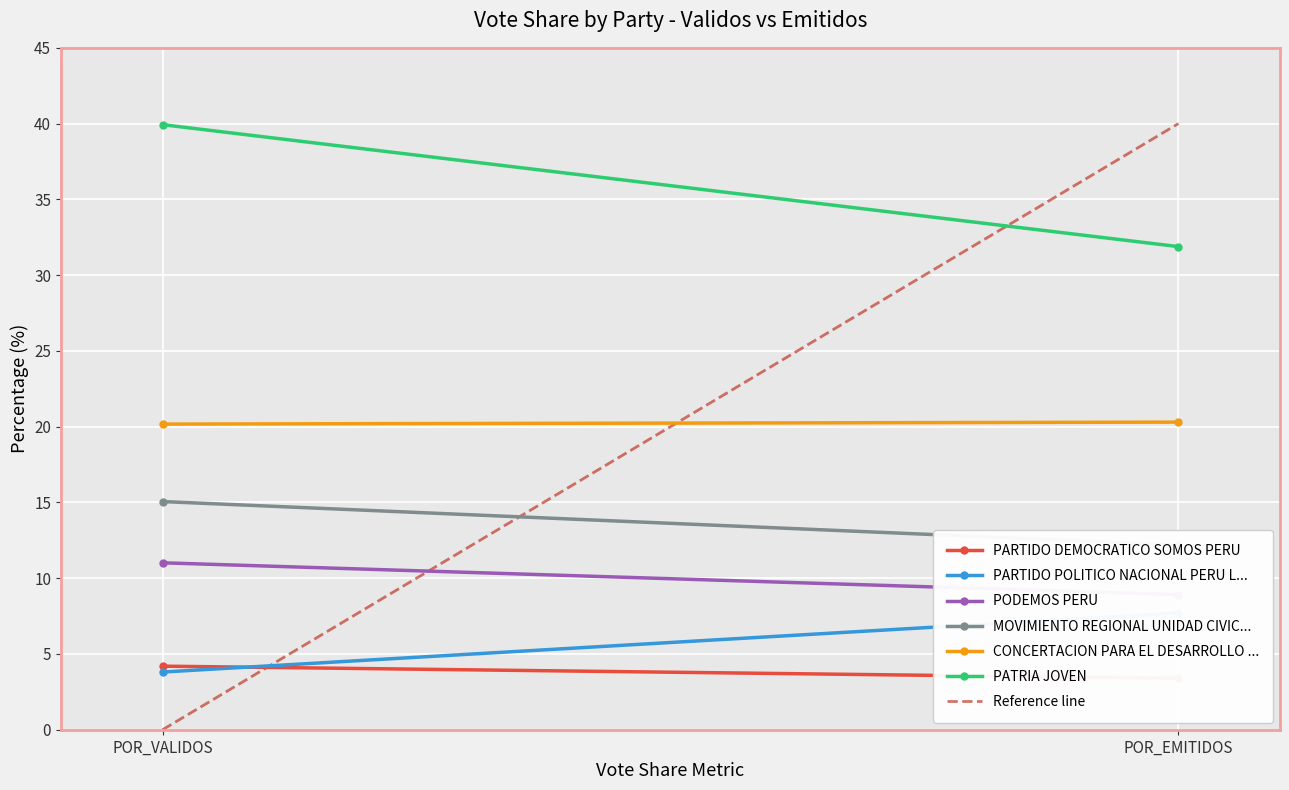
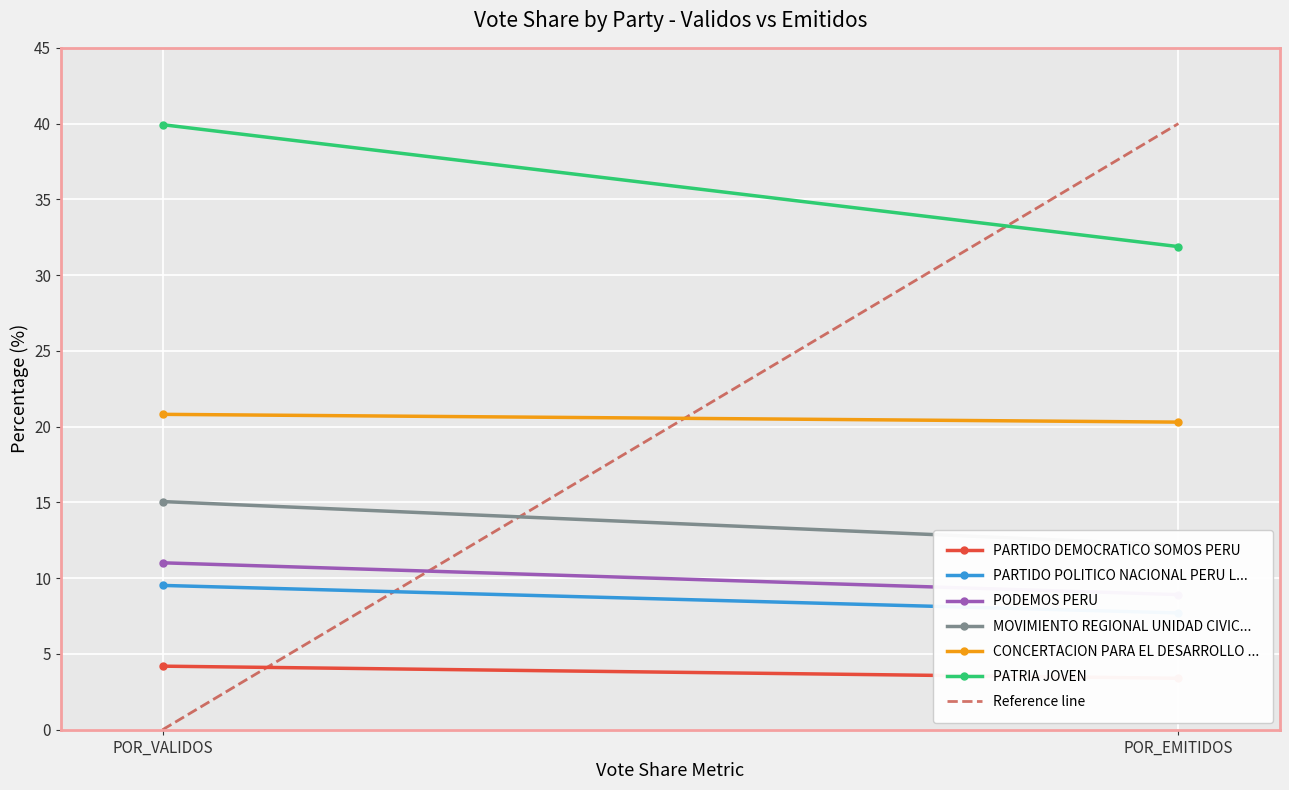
PARTIDO POLITICO NACIONAL PERU L..., POR_VALIDOS: 3.8 -> 9.5
CONCERTACION PARA EL DESARROLLO ..., POR_VALIDOS: 20.2 -> 20.8
